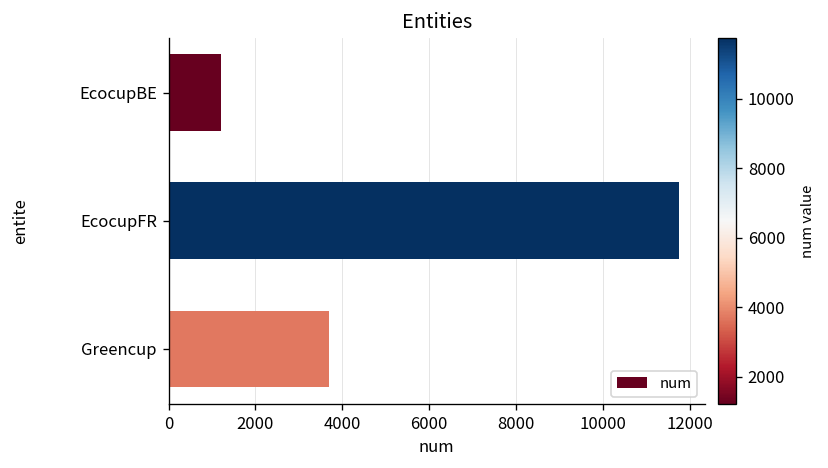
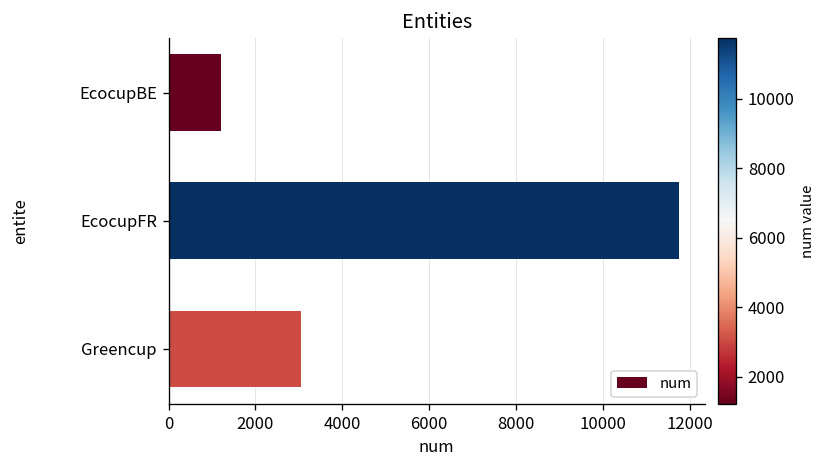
Greencup: 3700 -> 3000
